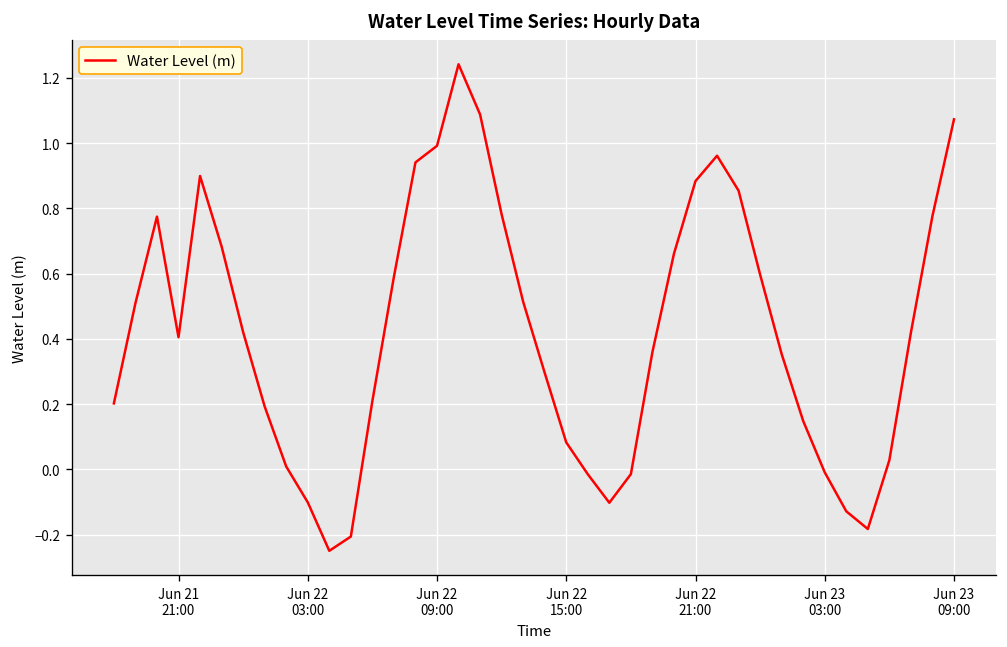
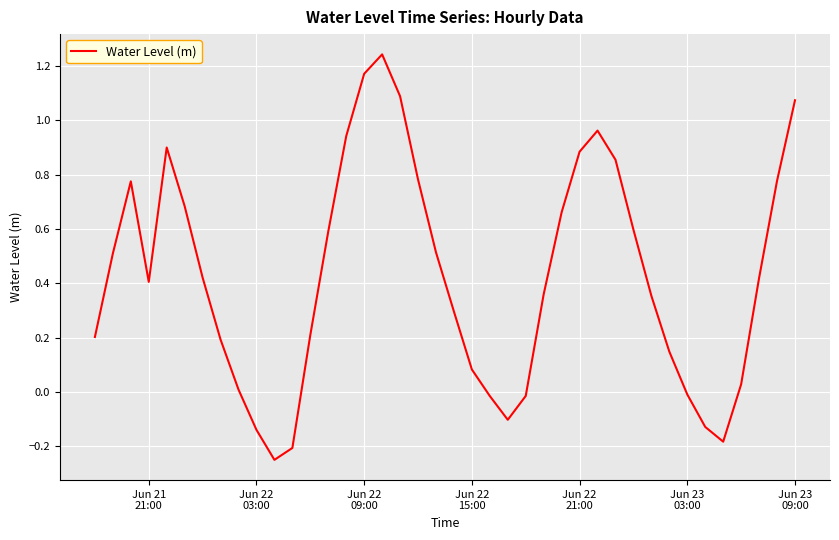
Jun 22 03:00: -0.10 -> -0.14
Jun 22 09:00: 0.99 -> 1.17
